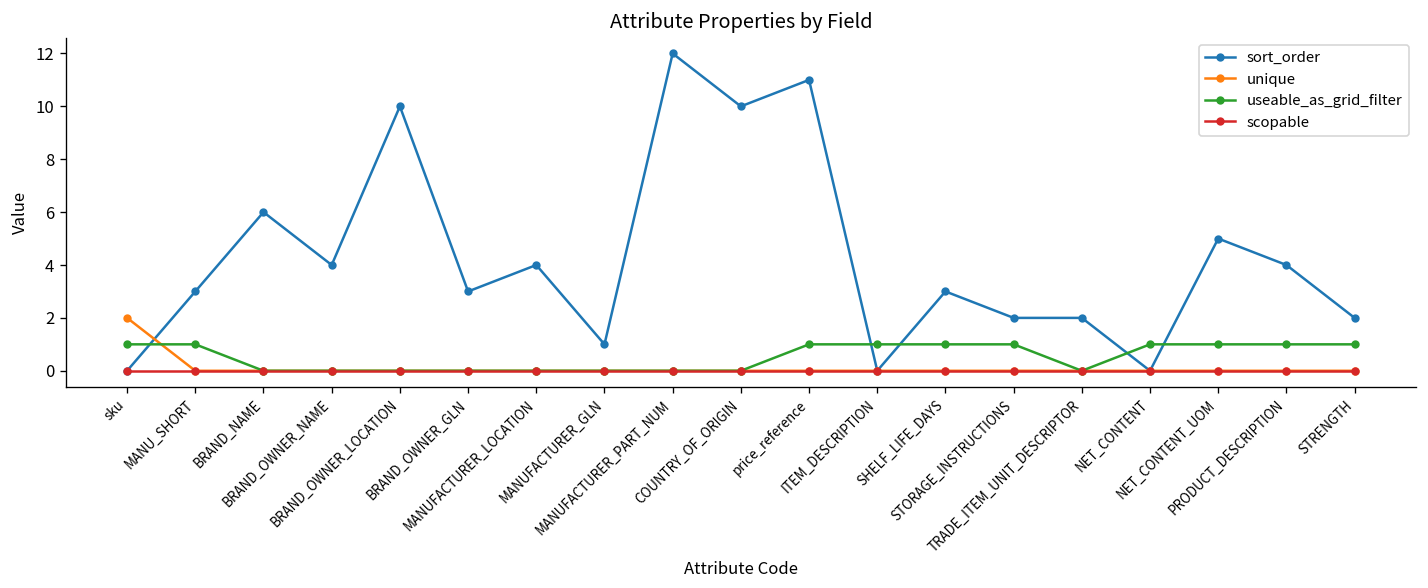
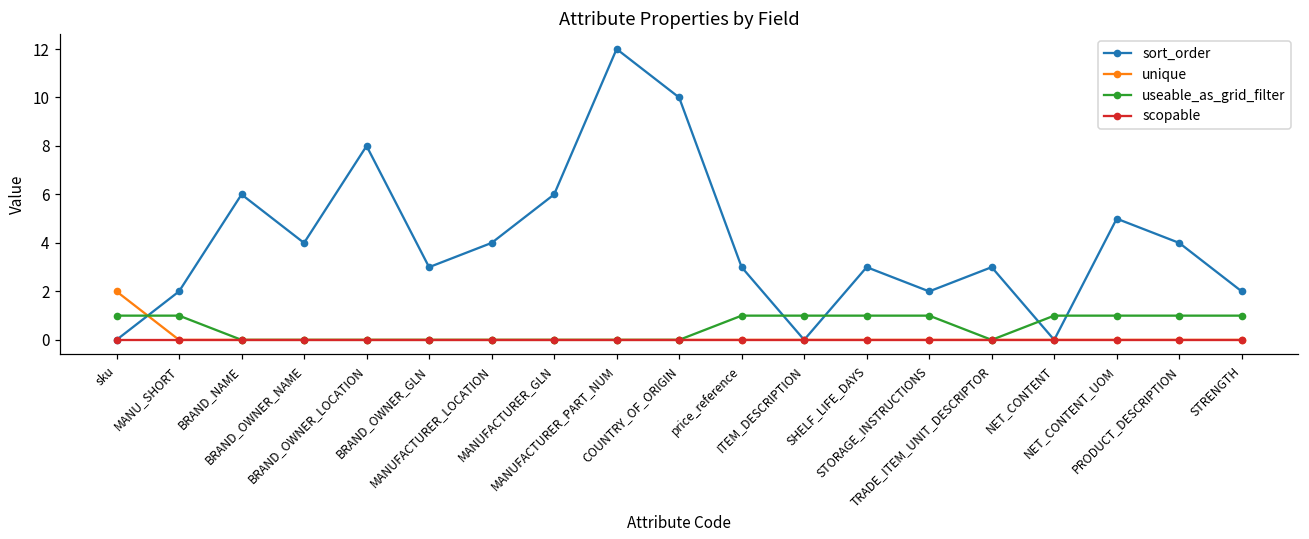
sort_order, MANU_SHORT: 3 -> 2
sort_order, BRAND_OWNER_LOCATION: 10 -> 8
sort_order, MANUFACTURER_GLN: 1 -> 6
sort_order, price_reference: 11 -> 3
sort_order, TRADE_ITEM_UNIT_DESCRIPTOR: 2 -> 3
